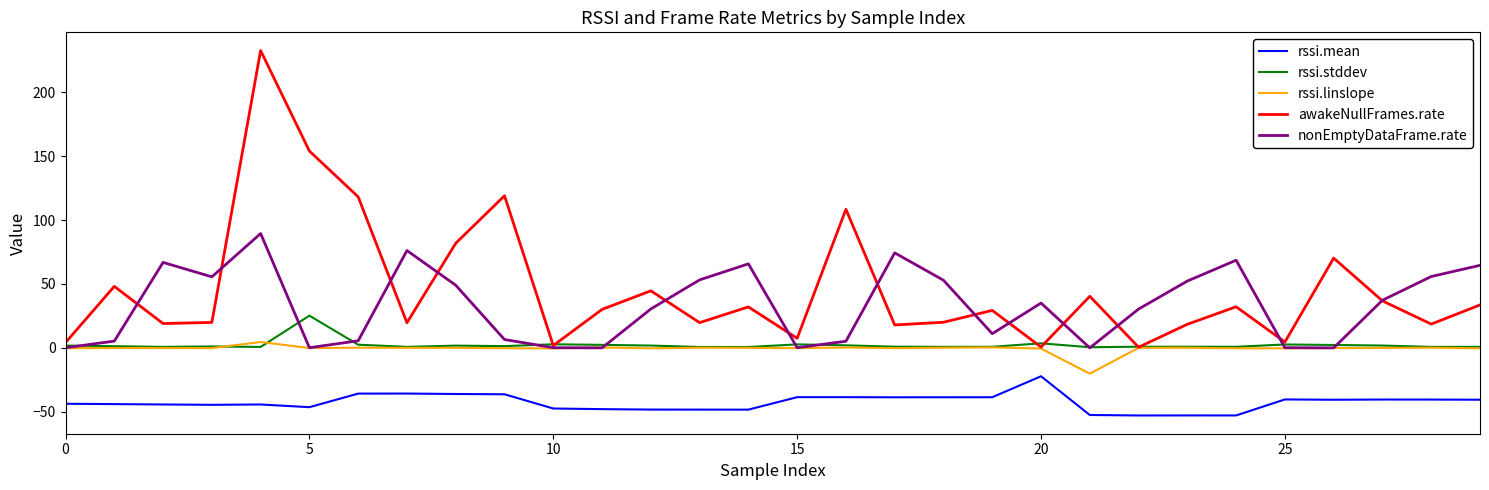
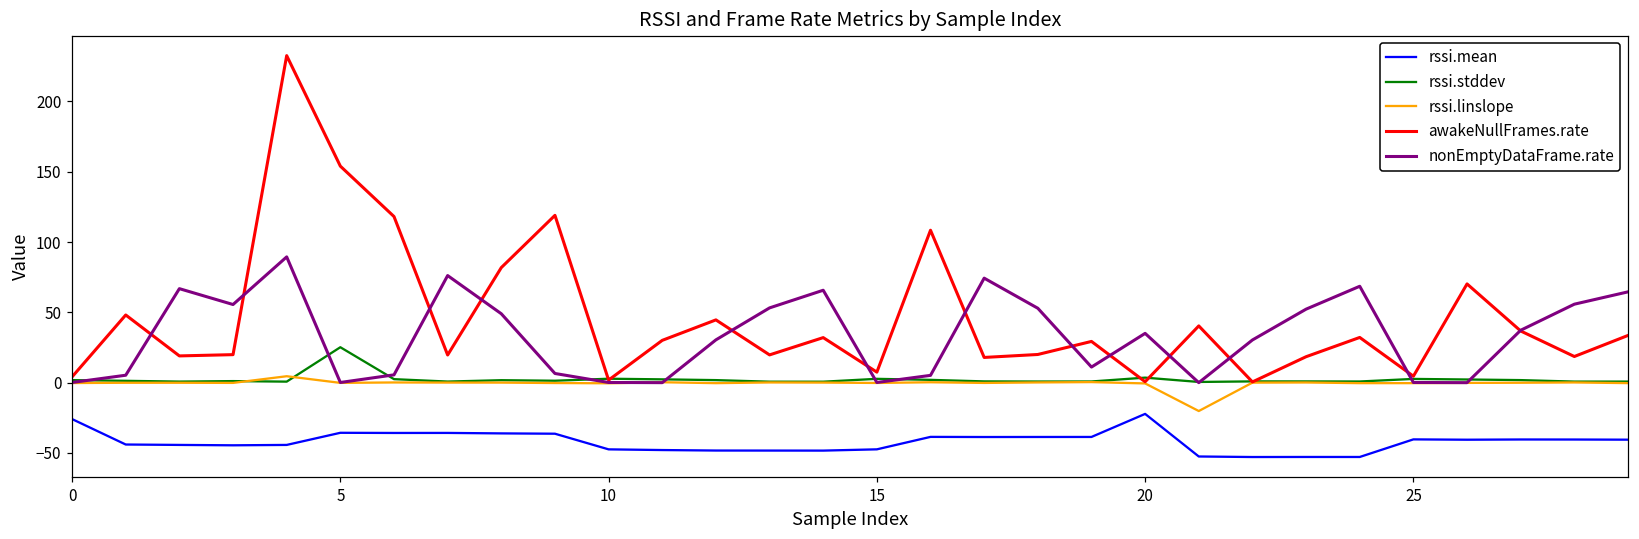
rssi.mean, 0: -44 -> -26
rssi.mean, 5: -46 -> -36
rssi.mean, 15: -39 -> -47
